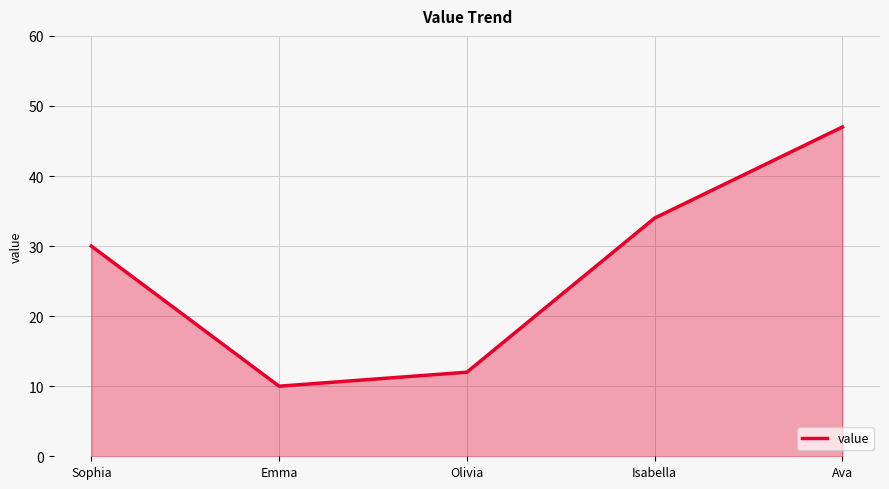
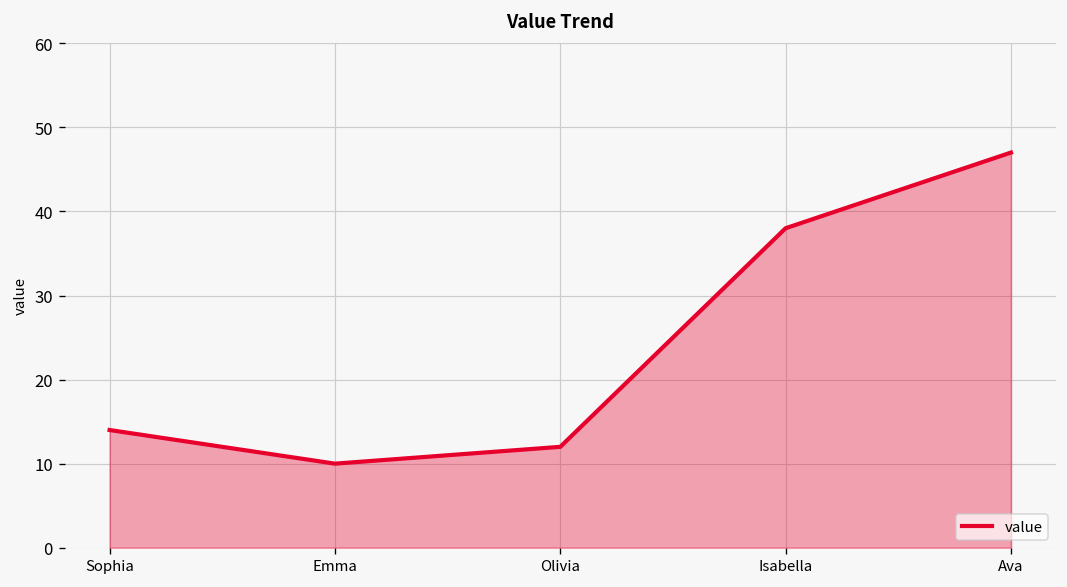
Sophia: 30 -> 14
Isabella: 34 -> 38
